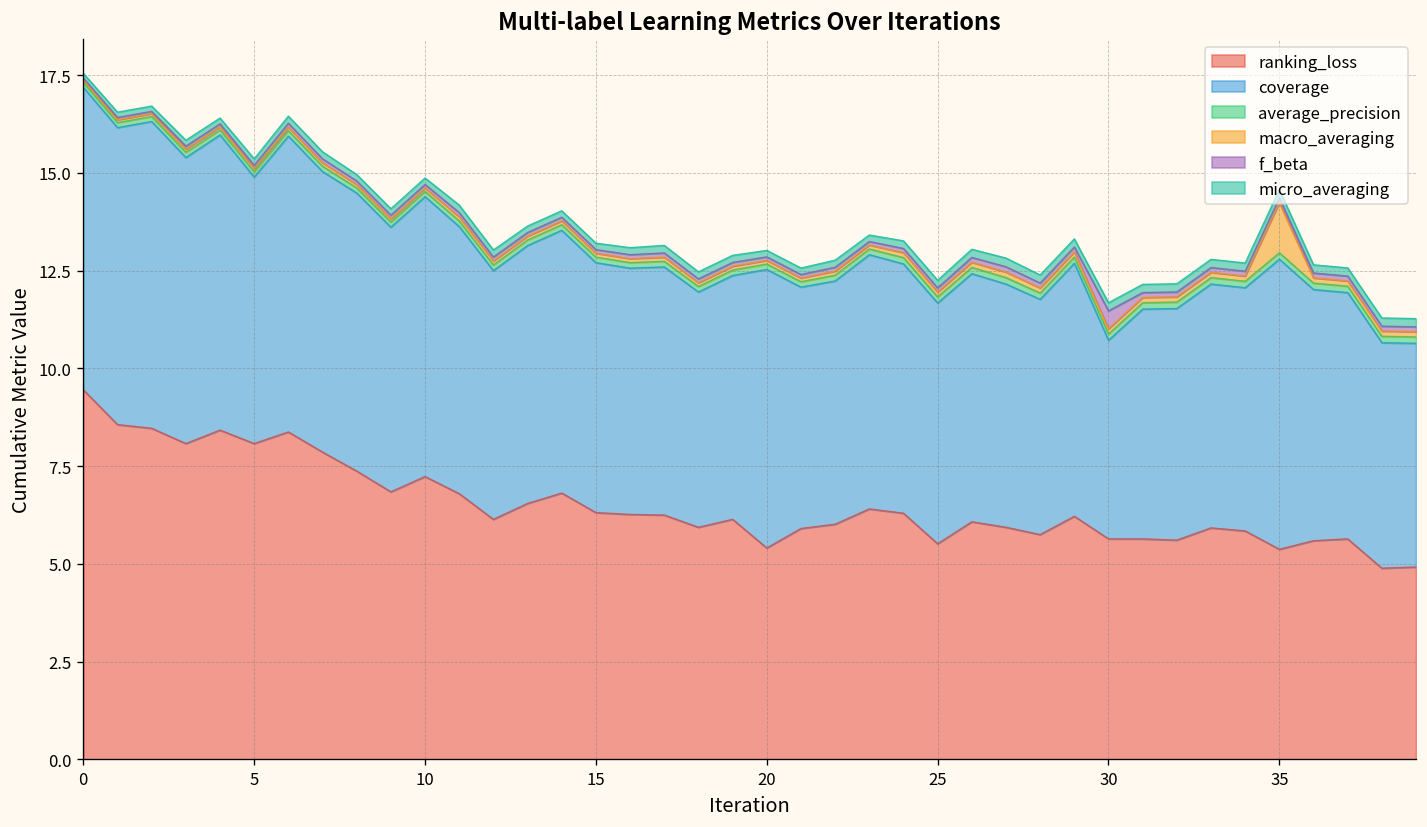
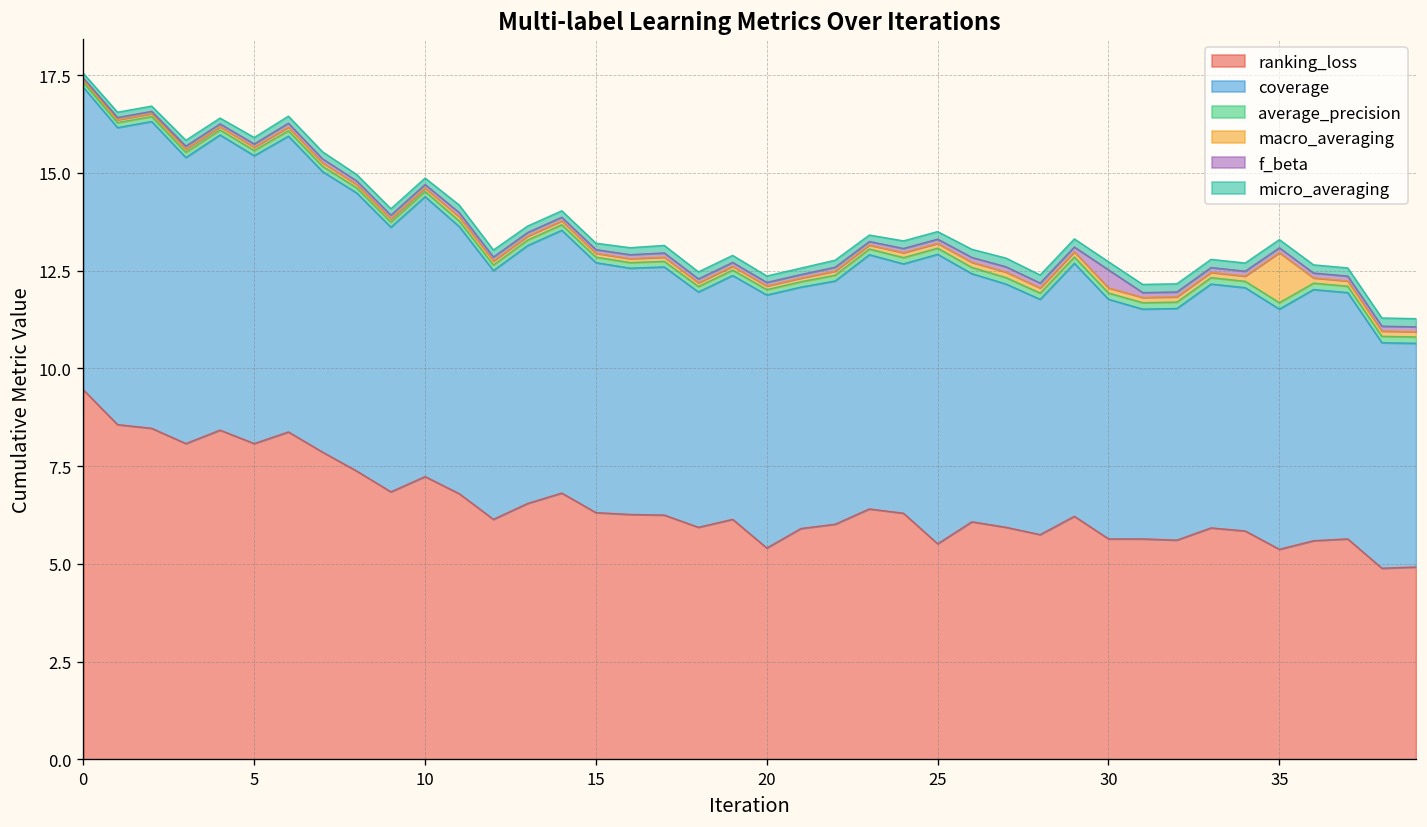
coverage, 5: 6.8 -> 7.4
coverage, 20: 7.1 -> 6.5
coverage, 25: 6.2 -> 7.4
coverage, 30: 5.1 -> 6.1
coverage, 35: 7.4 -> 6.1
